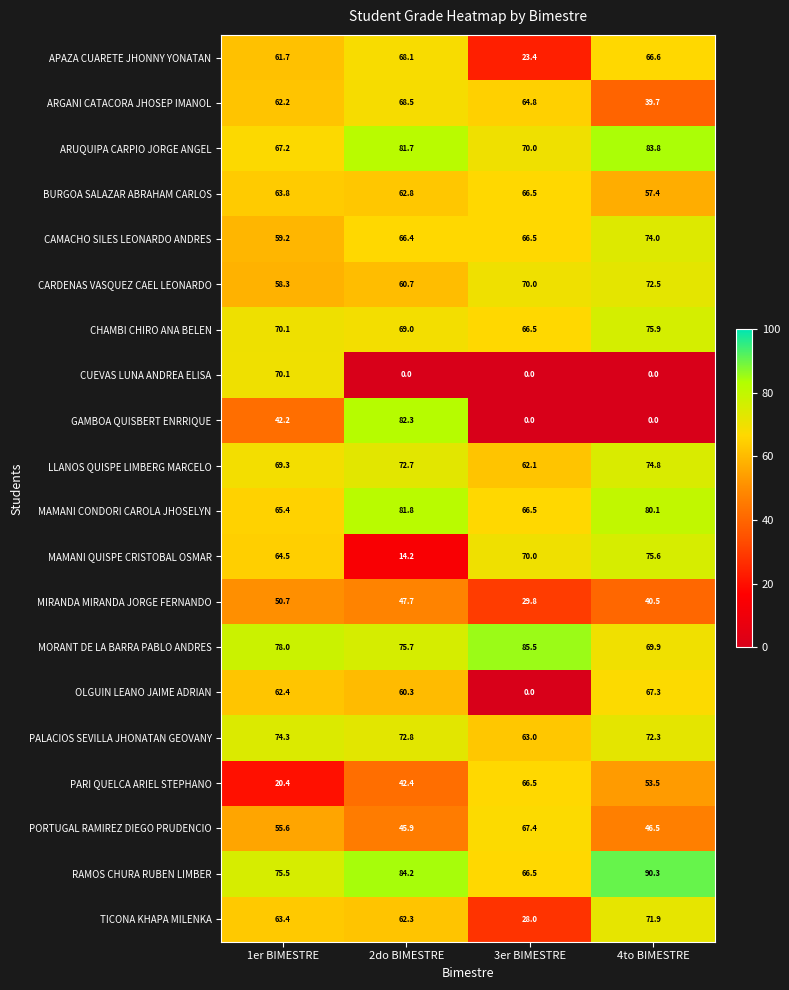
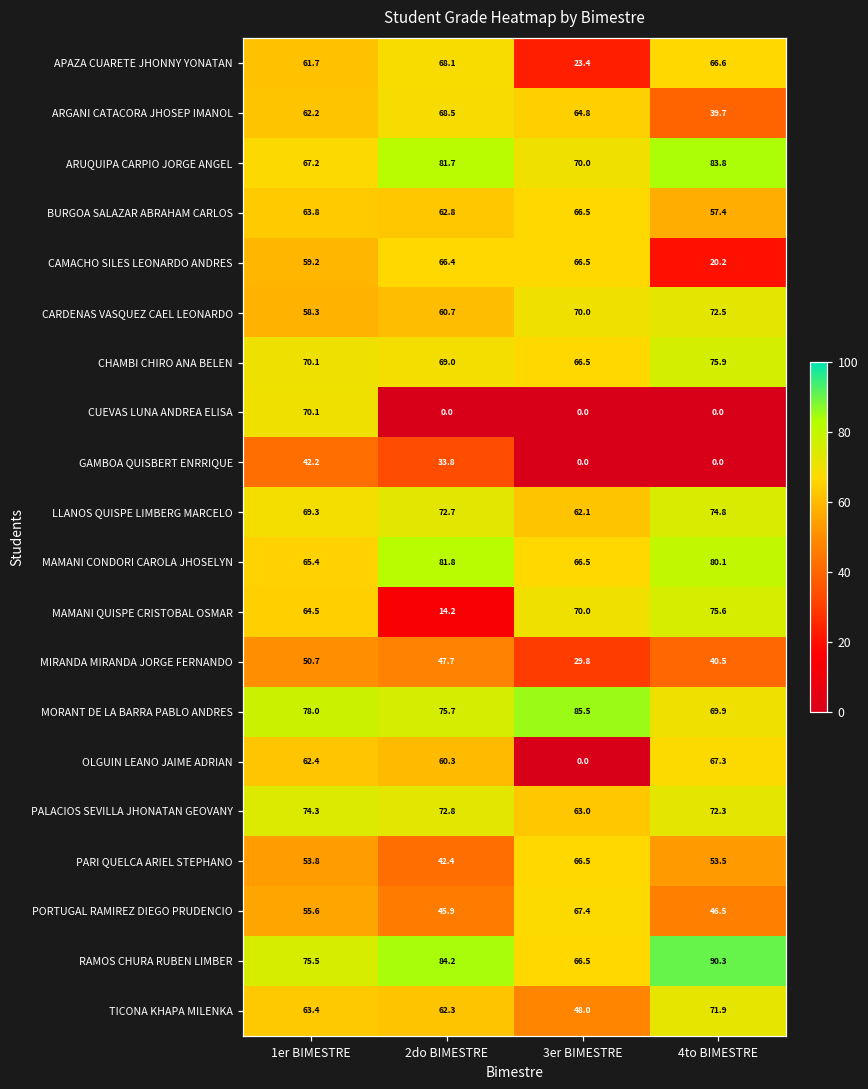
CAMACHO SILES LEONARDO ANDRES, 4to BIMESTRE: 74.0 -> 20.2
GAMBOA QUISBERT ENRRIQUE, 2do BIMESTRE: 82.3 -> 33.8
PARI QUELCA ARIEL STEPHANO, 1er BIMESTRE: 20.4 -> 53.8
TICONA KHAPA MILENKA, 3er BIMESTRE: 28.0 -> 48.0
